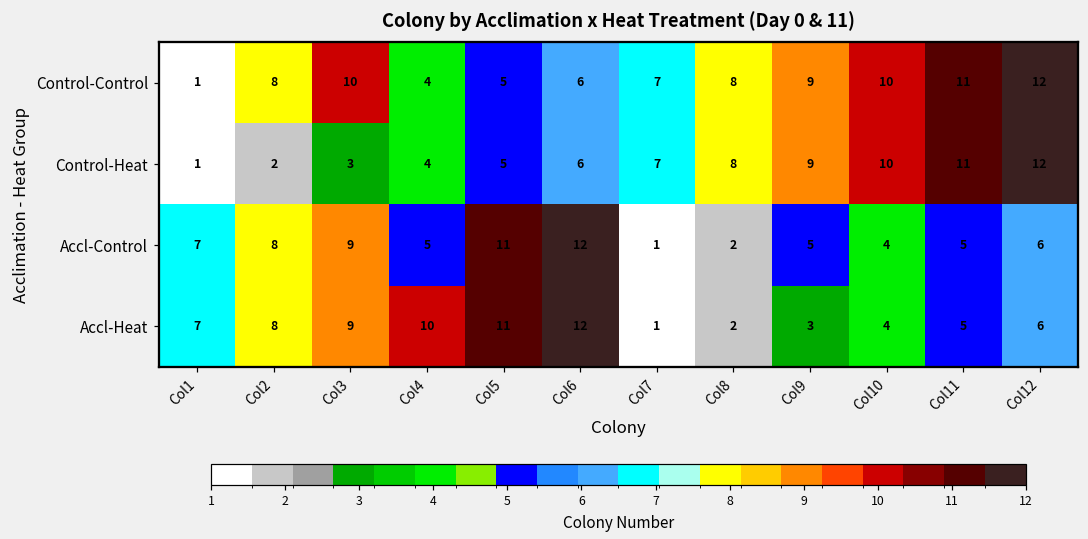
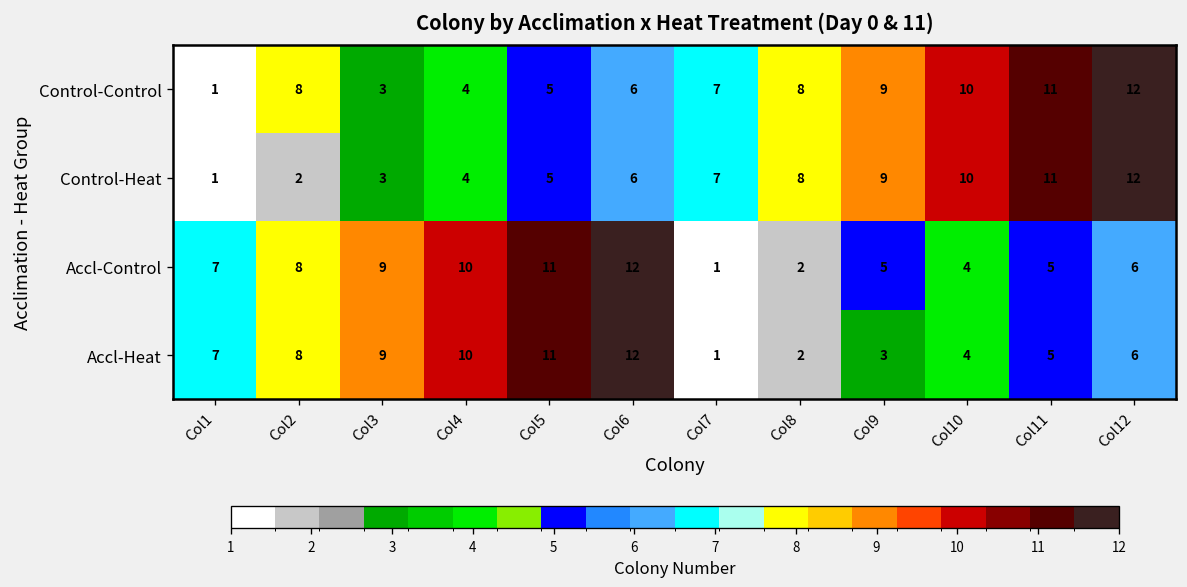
Control-Control, Col3: 10 -> 3
Accl-Control, Col4: 5 -> 10
